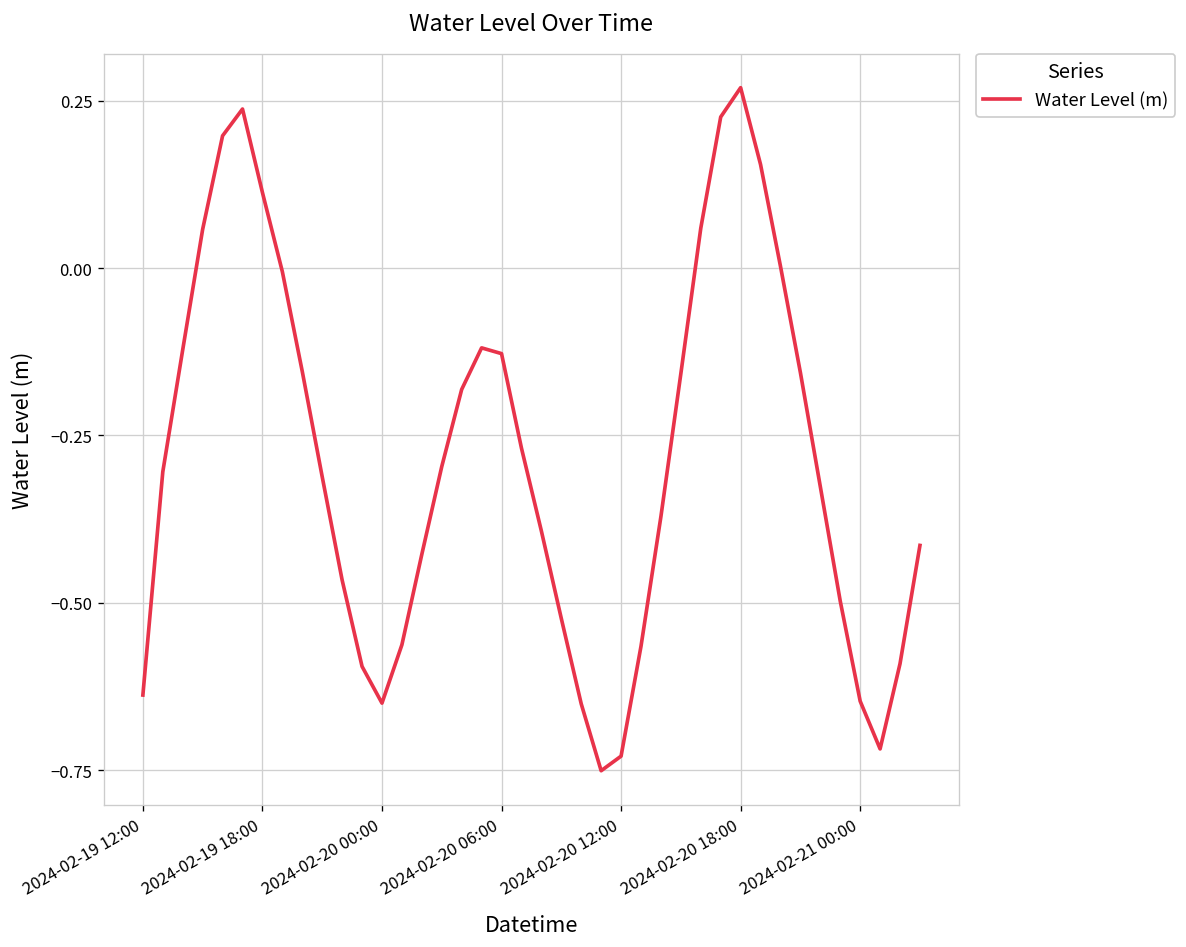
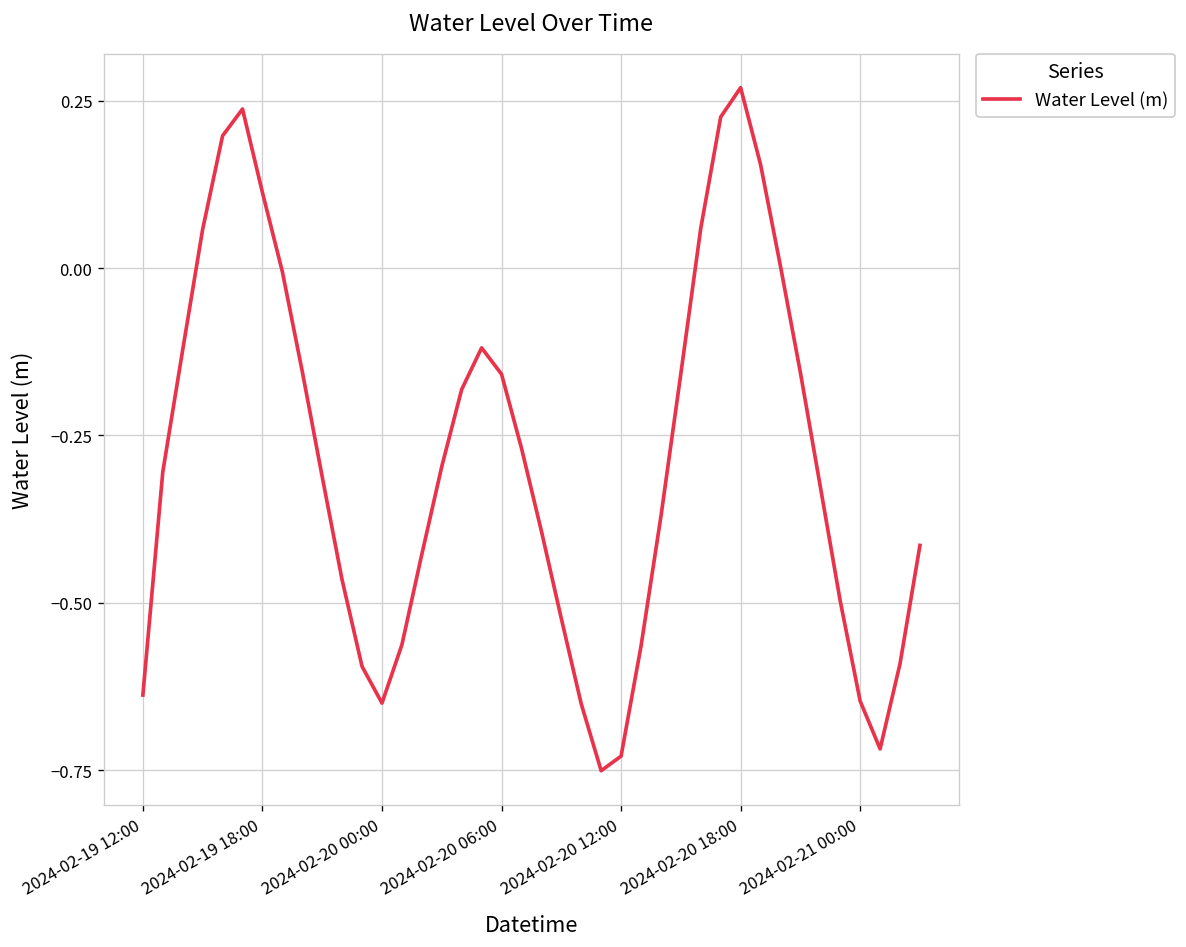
2024-02-20 06:00: -0.13 -> -0.16
